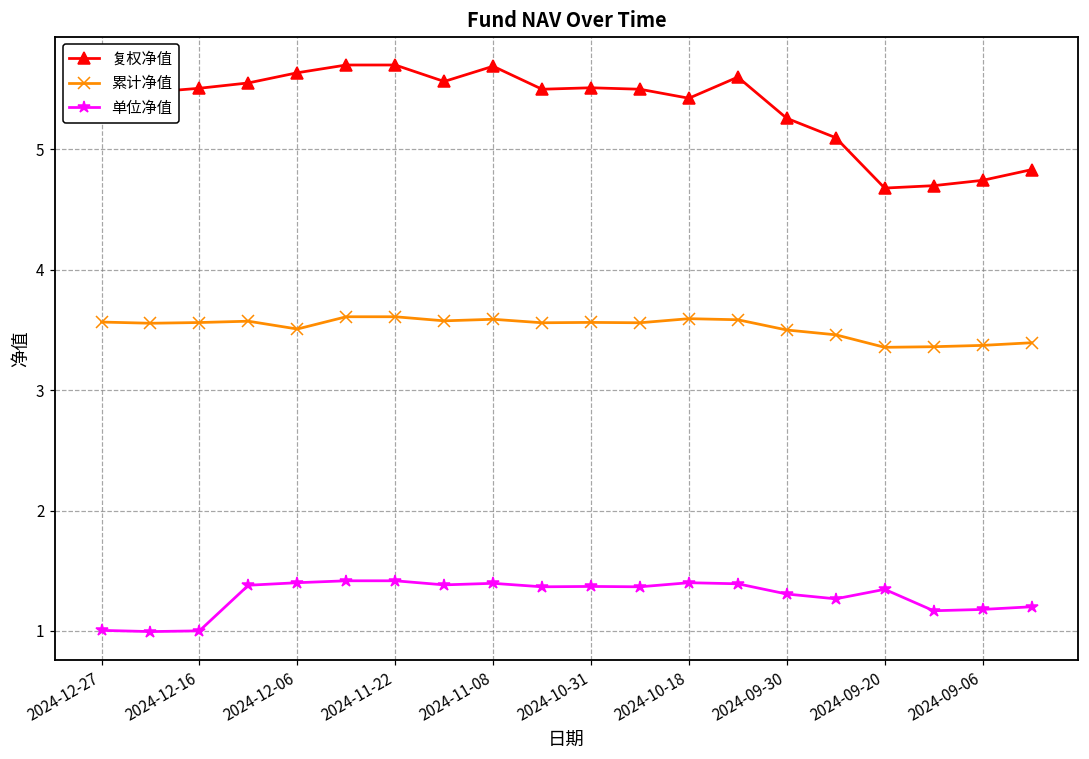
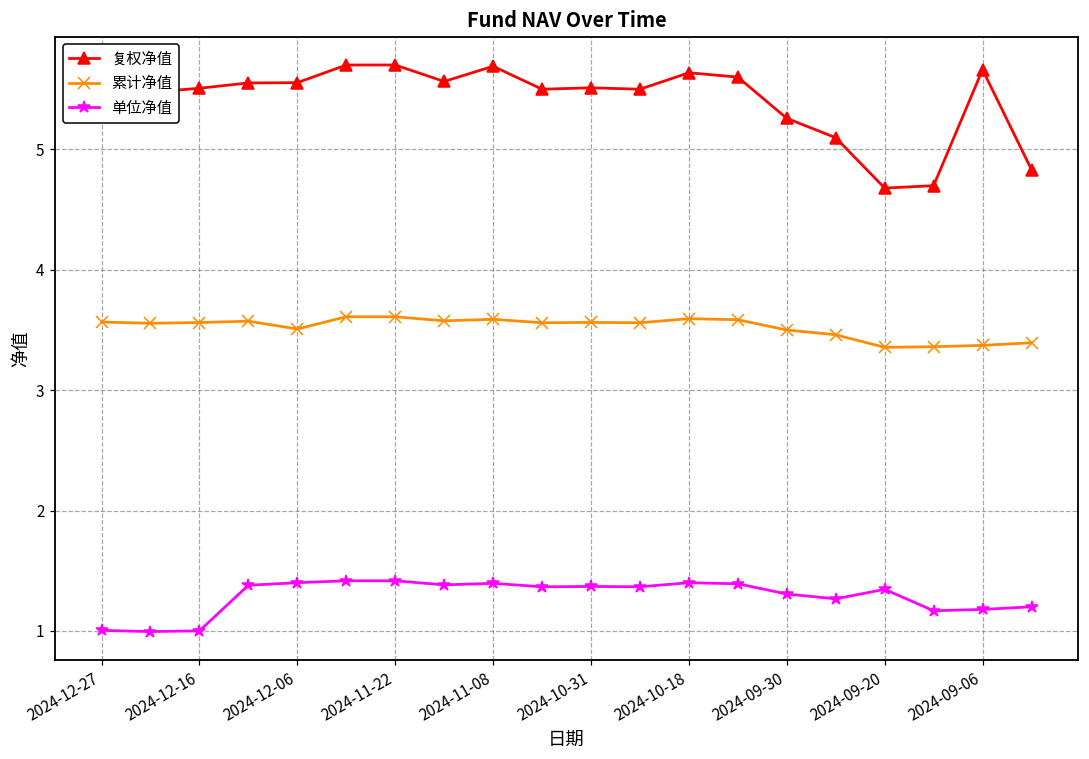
复权净值, 2024-12-06: 5.64 -> 5.56
复权净值, 2024-10-18: 5.43 -> 5.64
复权净值, 2024-09-06: 4.74 -> 5.66
